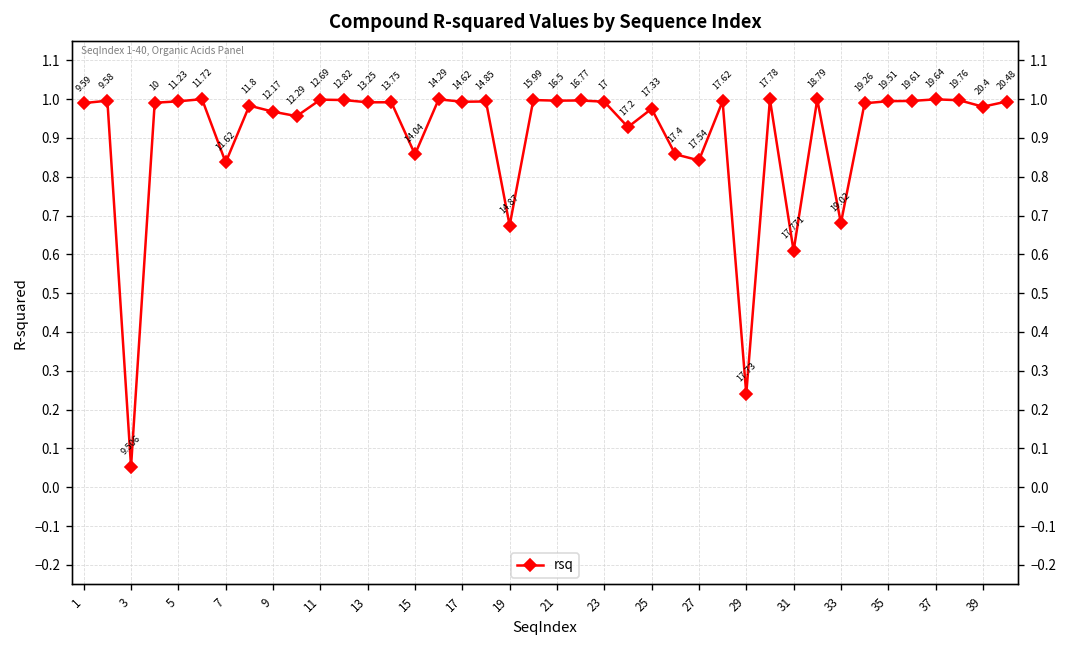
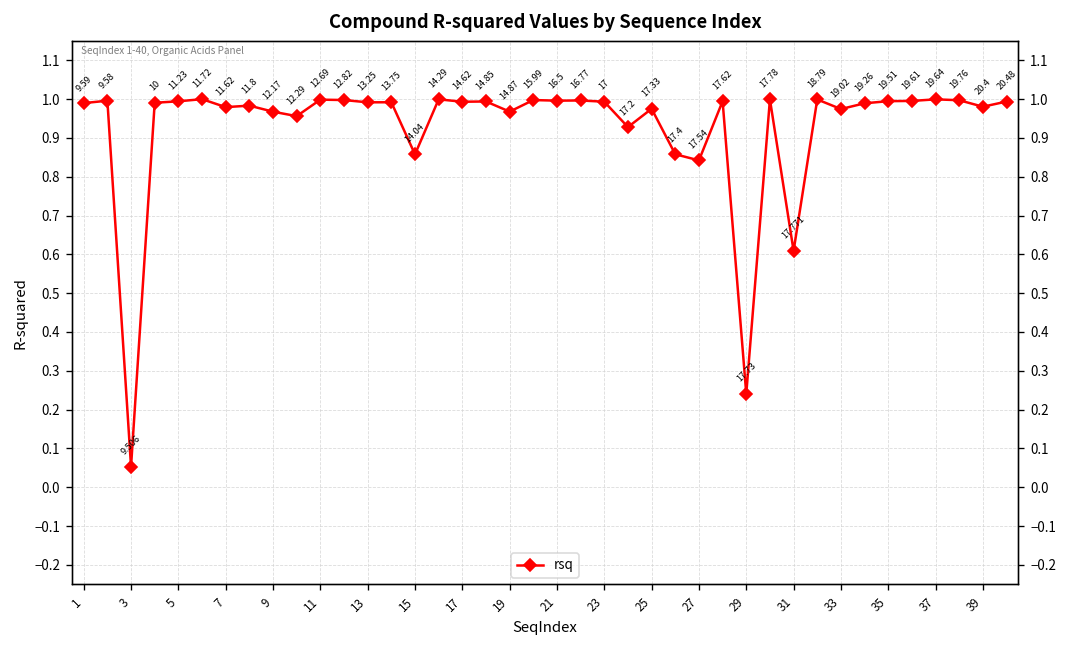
7: 0.84 -> 0.98
19: 0.67 -> 0.97
33: 0.68 -> 0.97
